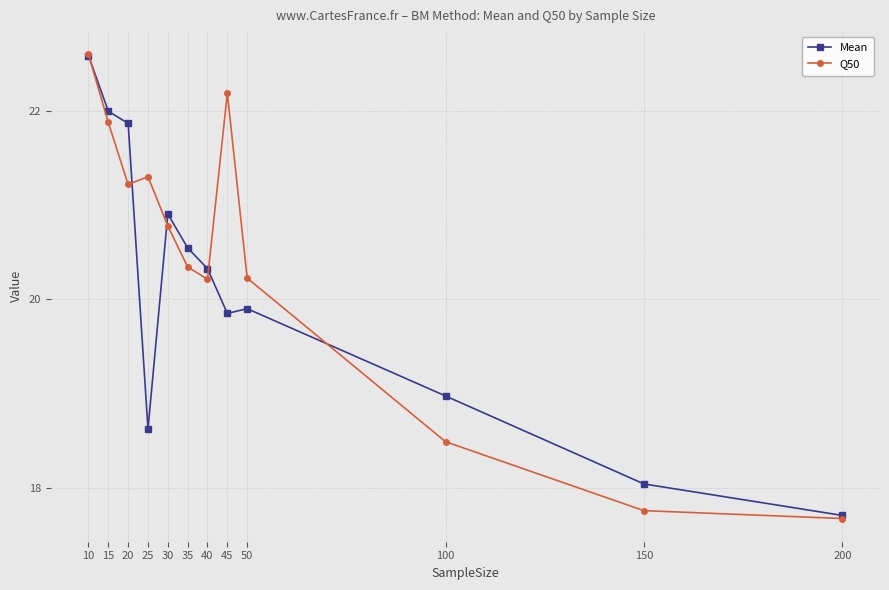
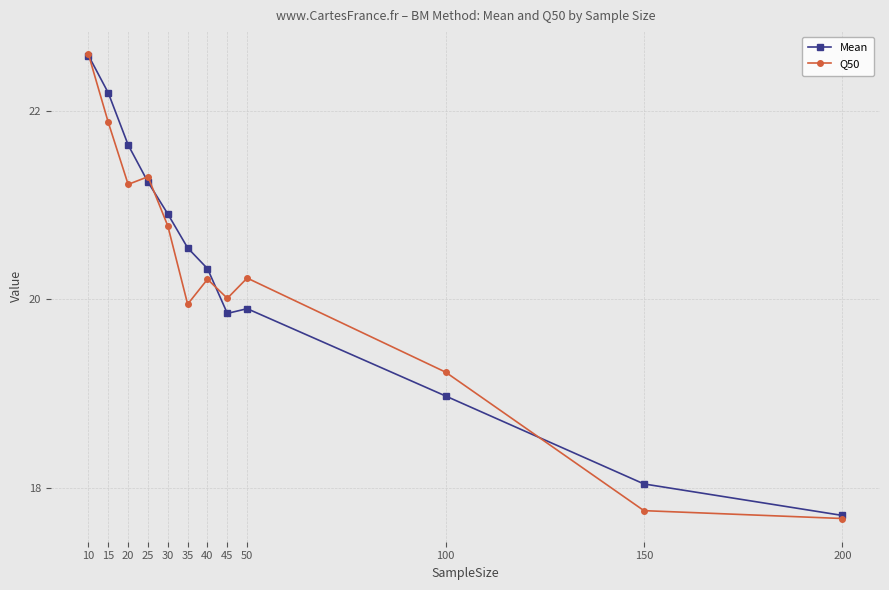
Mean, 15: 22.0 -> 22.2
Mean, 20: 21.9 -> 21.6
Mean, 25: 18.6 -> 21.2
Q50, 35: 20.3 -> 19.9
Q50, 45: 22.2 -> 20.0
Q50, 100: 18.5 -> 19.2
